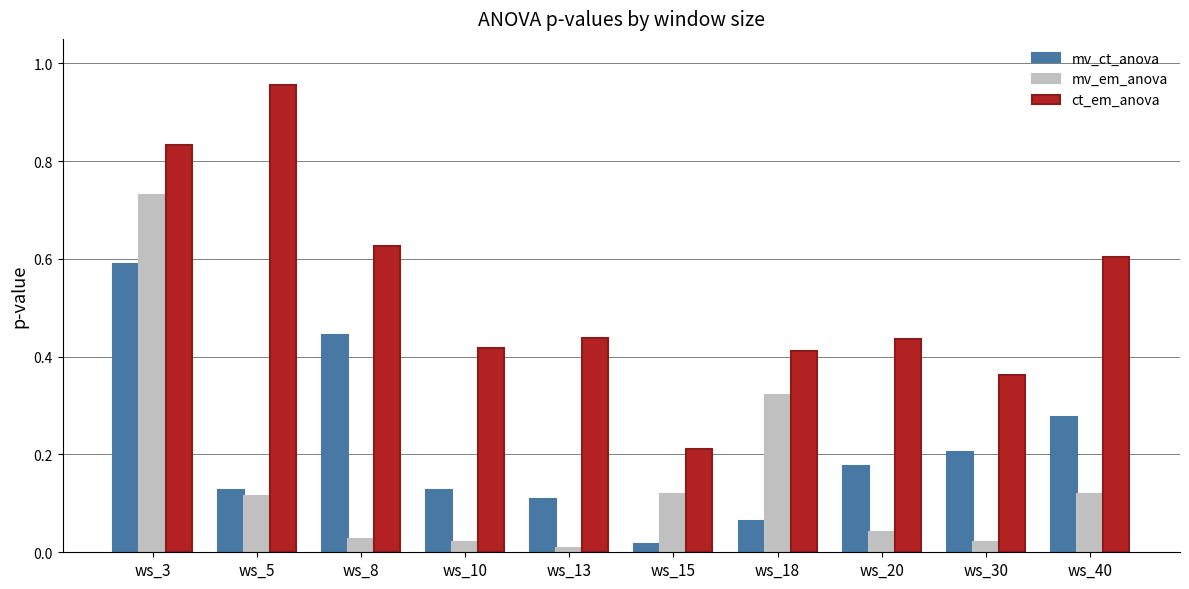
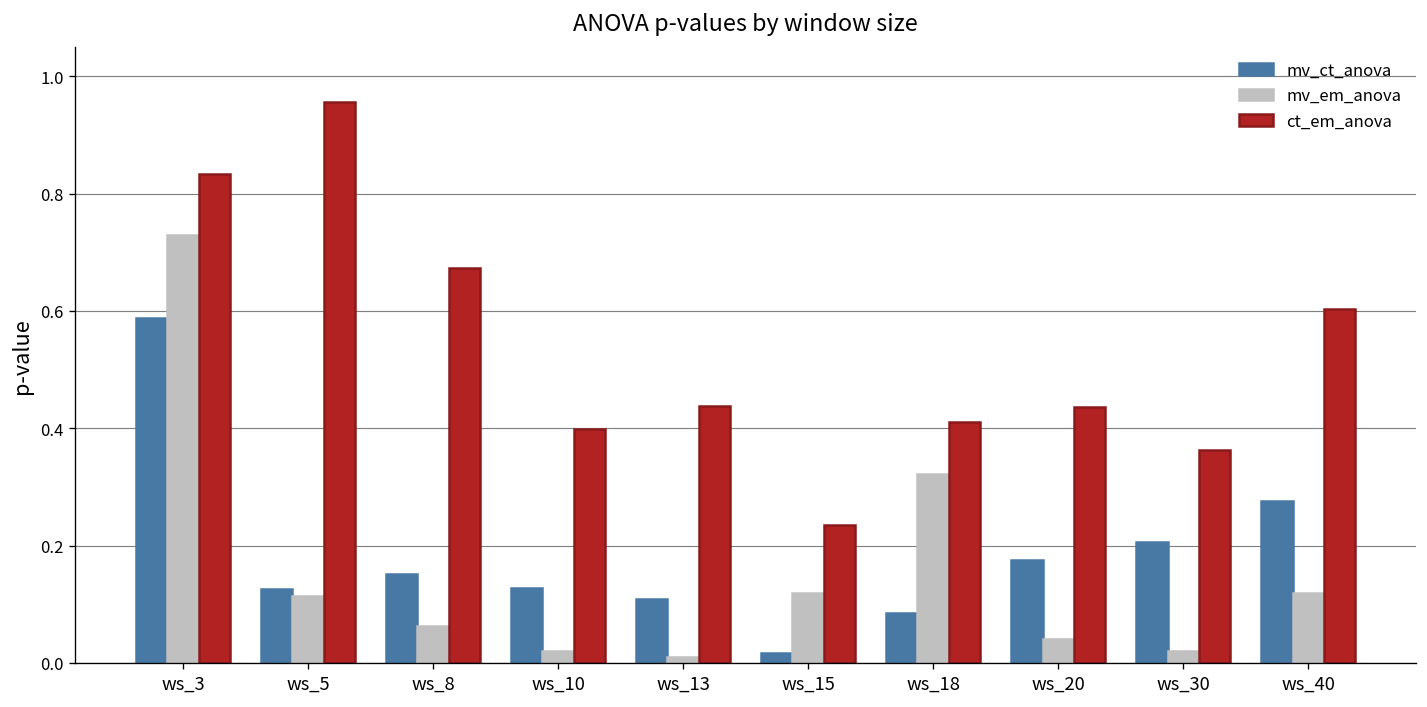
mv_ct_anova, ws_8: 0.45 -> 0.15
mv_em_anova, ws_8: 0.03 -> 0.06
ct_em_anova, ws_8: 0.63 -> 0.67
ct_em_anova, ws_10: 0.42 -> 0.40
ct_em_anova, ws_15: 0.21 -> 0.23
mv_ct_anova, ws_18: 0.06 -> 0.09
